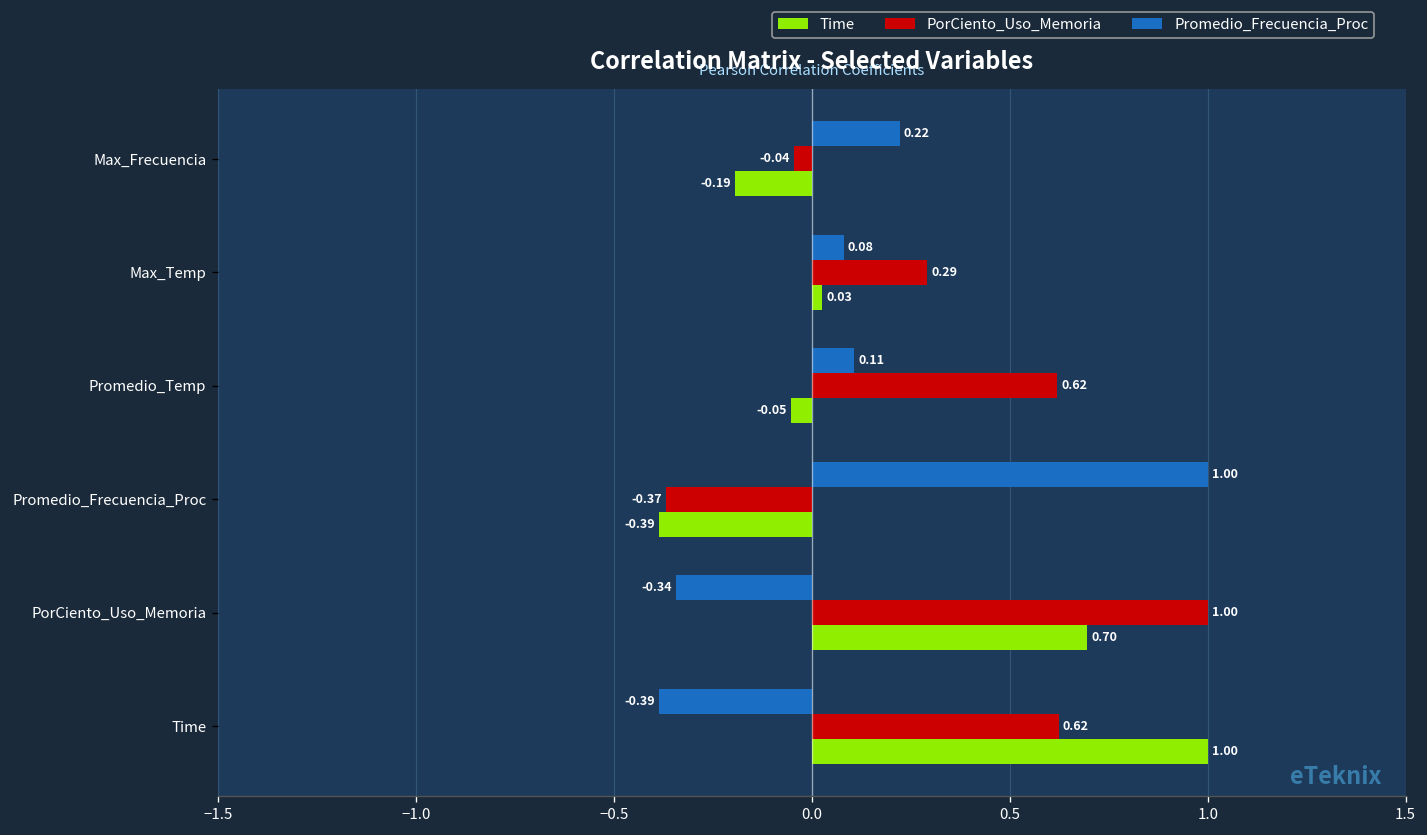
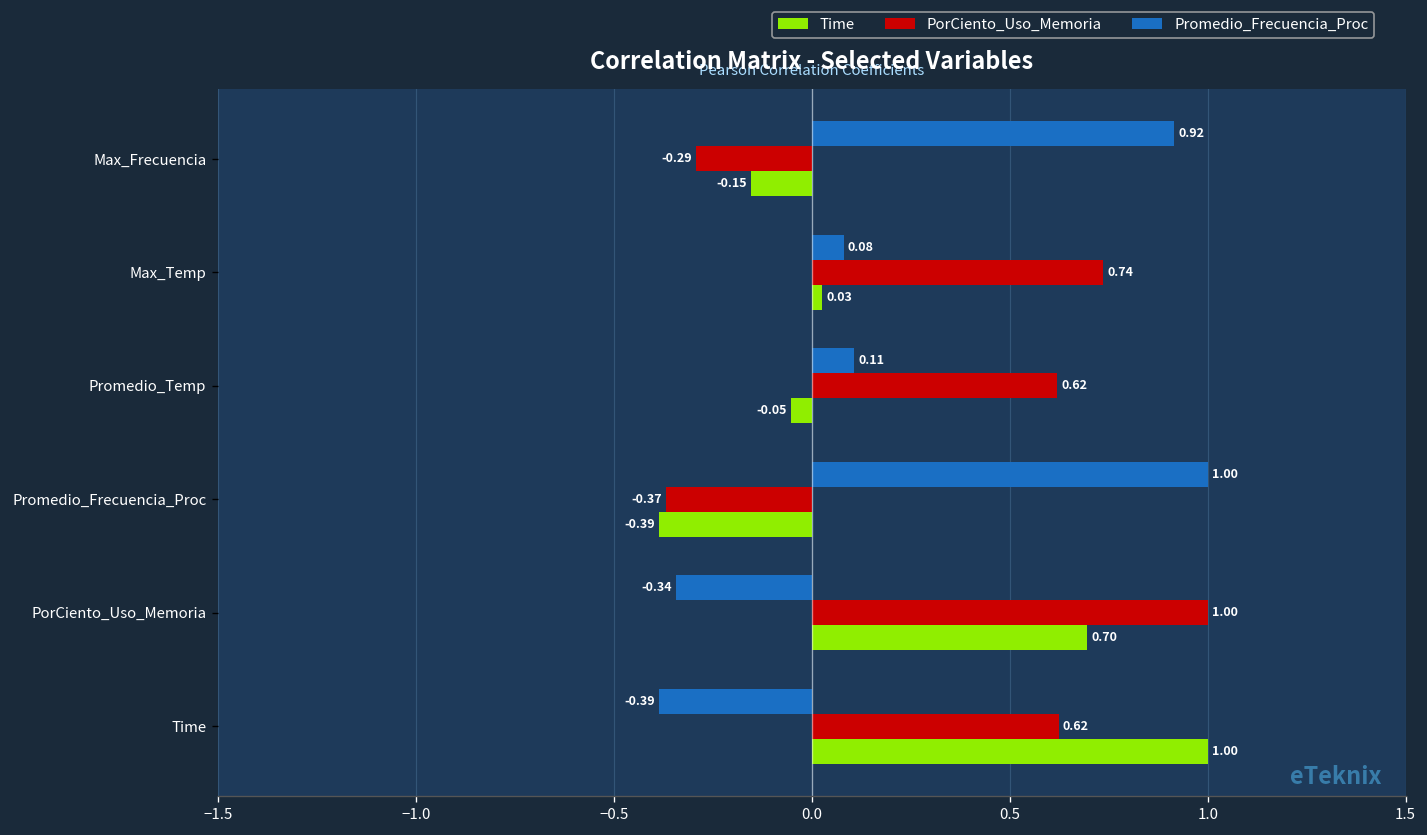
Promedio_Frecuencia_Proc, Max_Frecuencia: 0.22 -> 0.92
PorCiento_Uso_Memoria, Max_Frecuencia: -0.04 -> -0.29
Time, Max_Frecuencia: -0.19 -> -0.15
PorCiento_Uso_Memoria, Max_Temp: 0.29 -> 0.74
